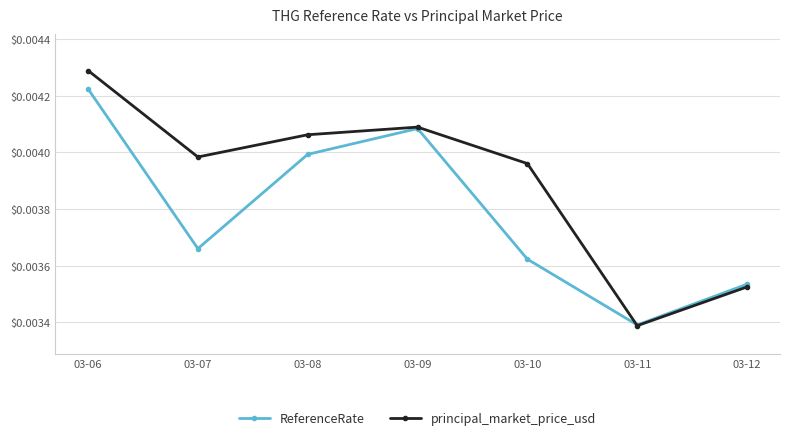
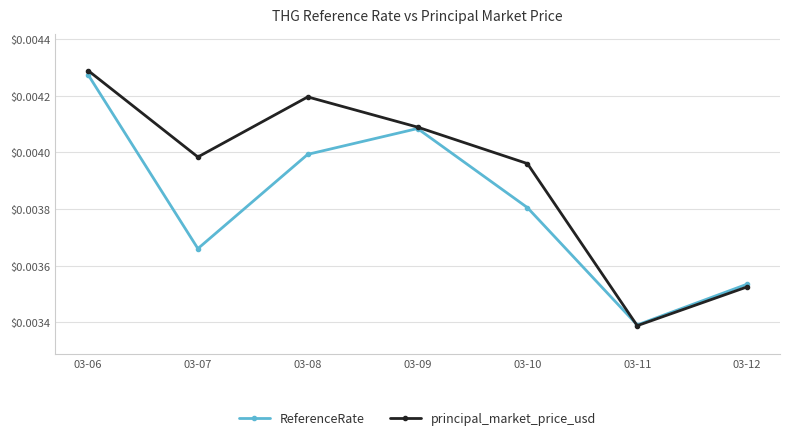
ReferenceRate, 03-06: $0.00422 -> $0.00427
principal_market_price_usd, 03-08: $0.00406 -> $0.00420
ReferenceRate, 03-10: $0.00362 -> $0.00381
